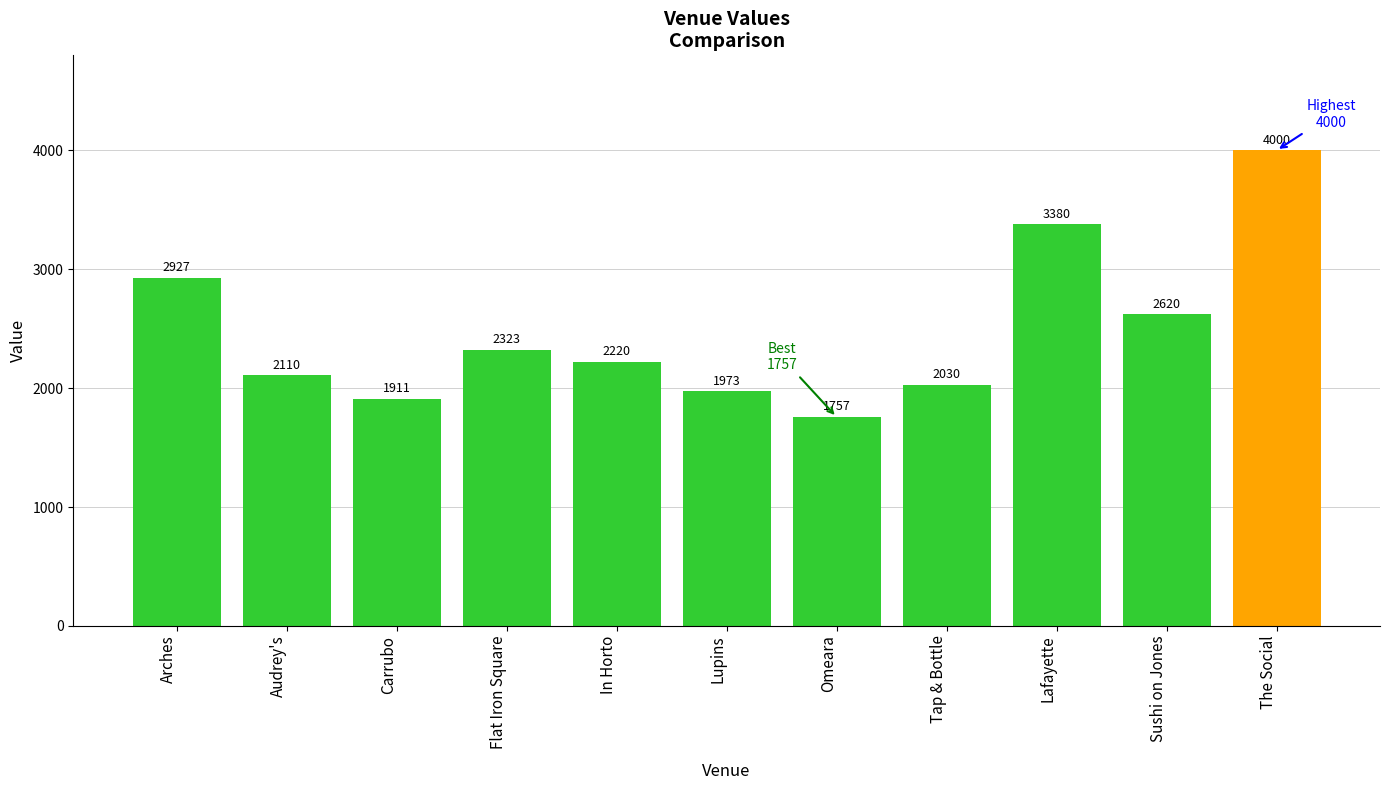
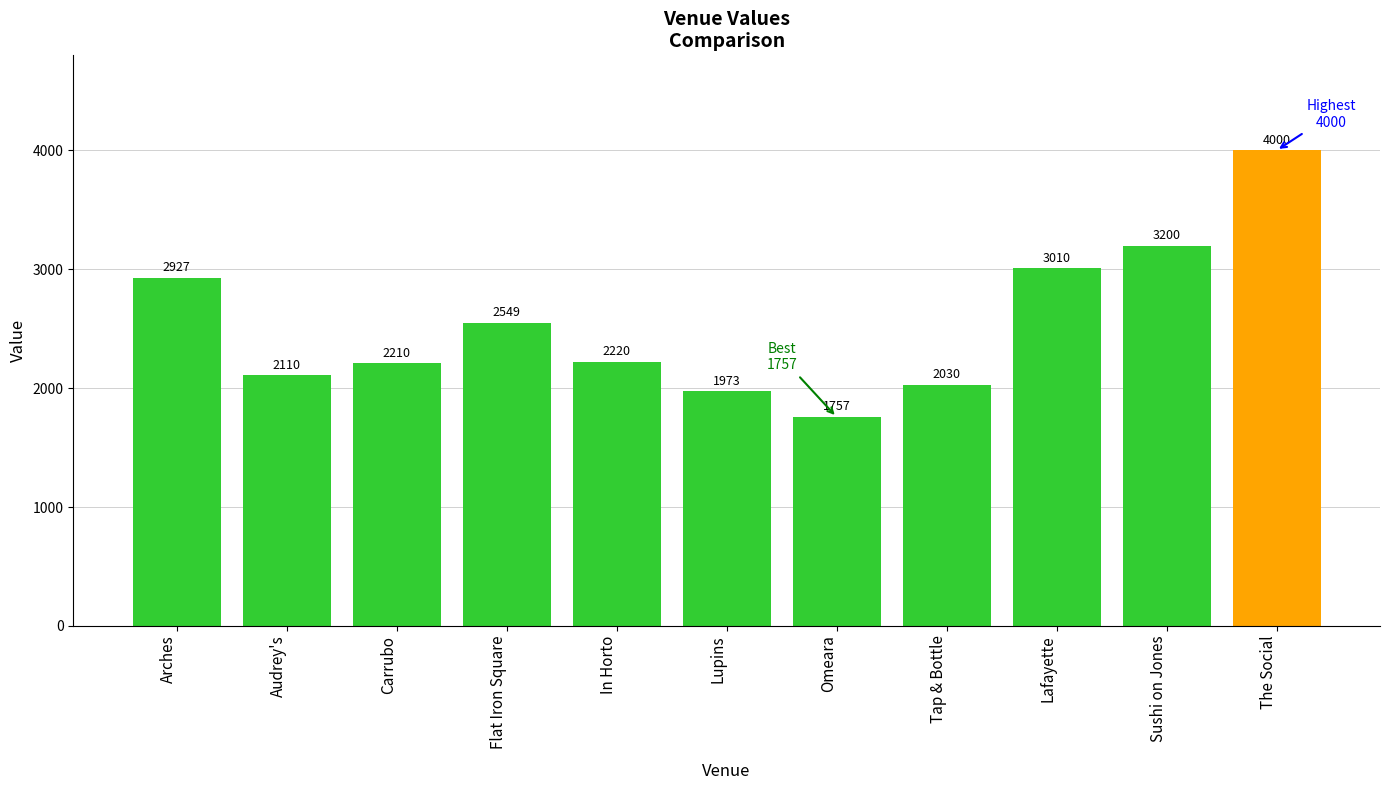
Carrubo: 1911 -> 2210
Flat Iron Square: 2323 -> 2549
Lafayette: 3380 -> 3010
Sushi on Jones: 2620 -> 3200
